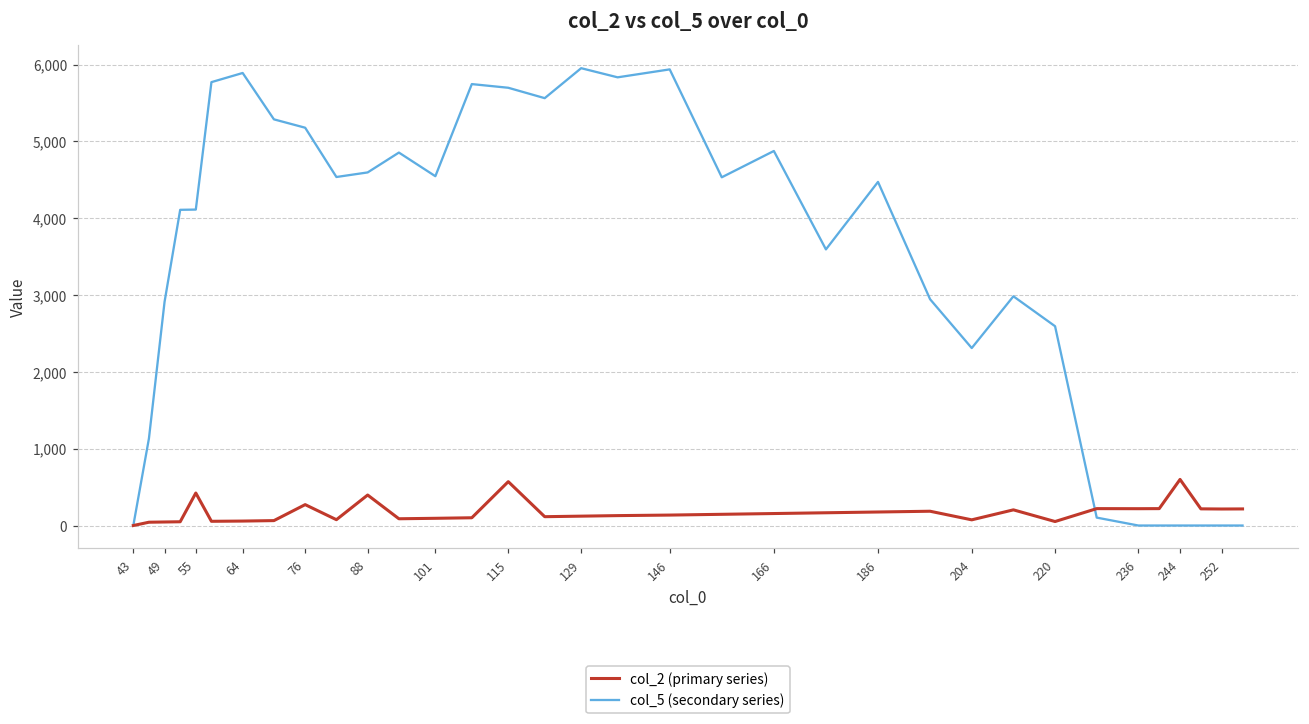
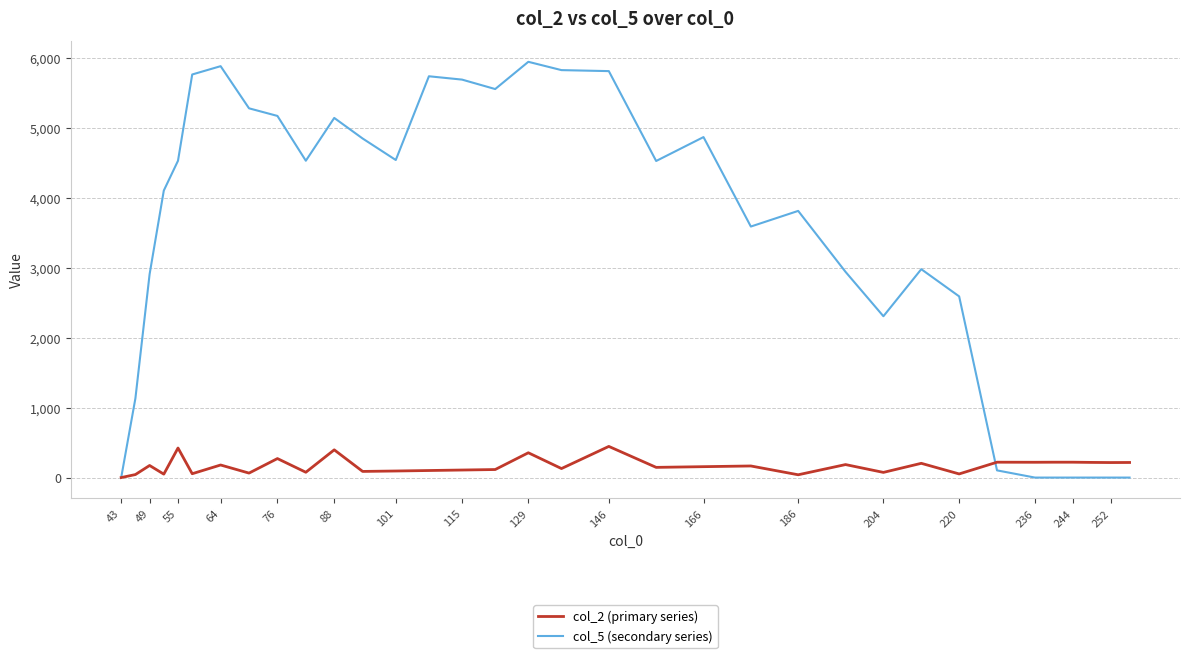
col_2 (primary series), 49: 0 -> 200
col_5 (secondary series), 55: 4,100 -> 4,500
col_2 (primary series), 64: 100 -> 200
col_5 (secondary series), 88: 4,600 -> 5,100
col_2 (primary series), 115: 600 -> 100
col_2 (primary series), 129: 100 -> 400
col_2 (primary series), 146: 100 -> 400
col_5 (secondary series), 146: 5,900 -> 5,800
col_2 (primary series), 186: 200 -> 0
col_5 (secondary series), 186: 4,500 -> 3,800
col_2 (primary series), 244: 600 -> 200
